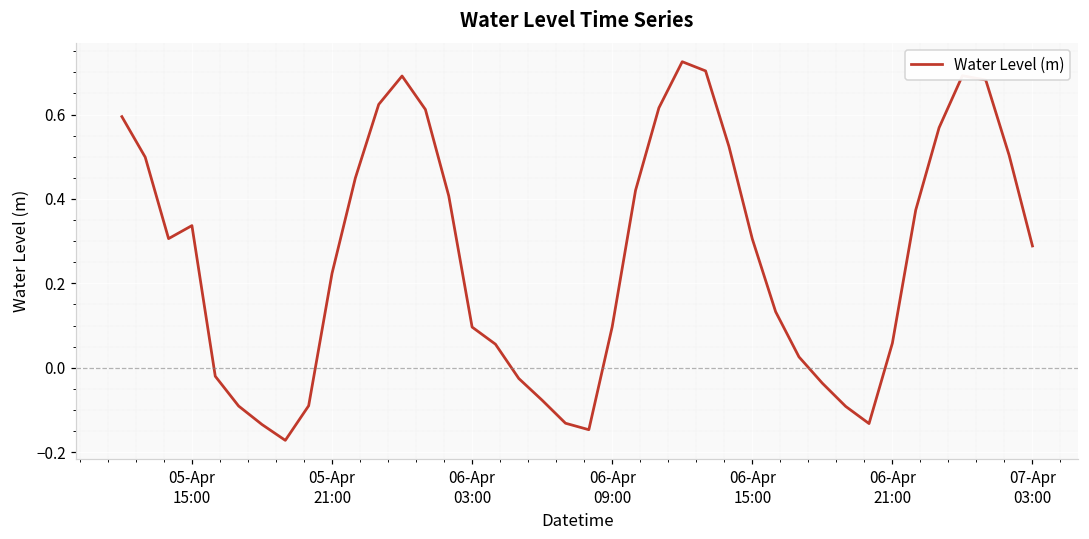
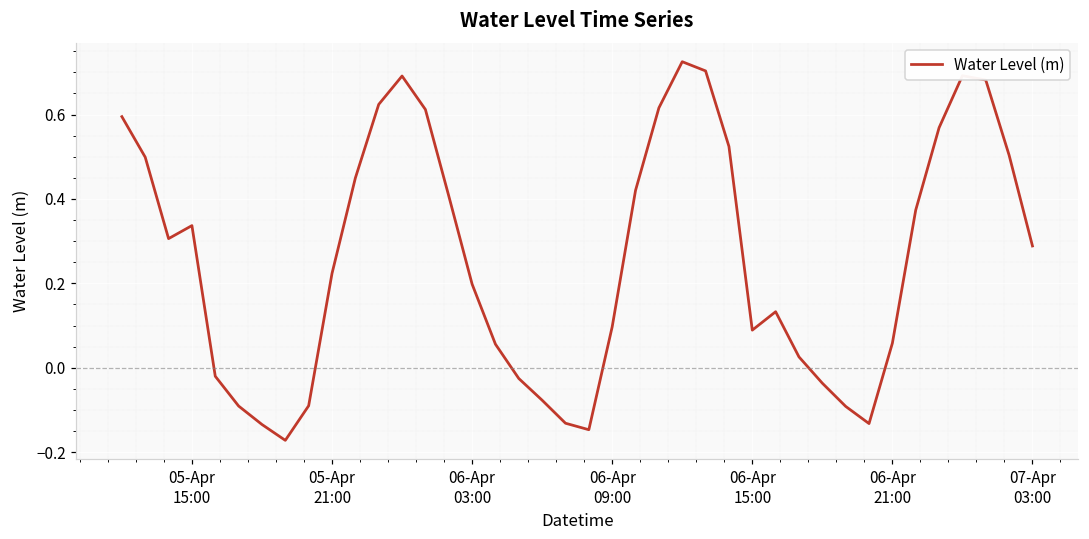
06-Apr 03:00: 0.10 -> 0.20
06-Apr 15:00: 0.31 -> 0.09
